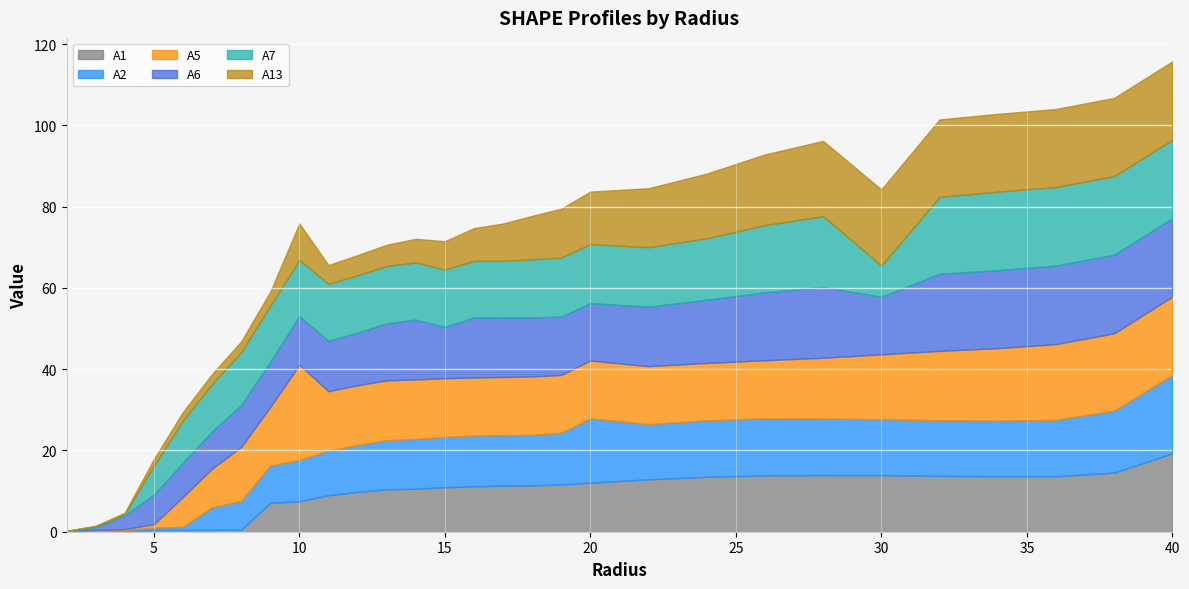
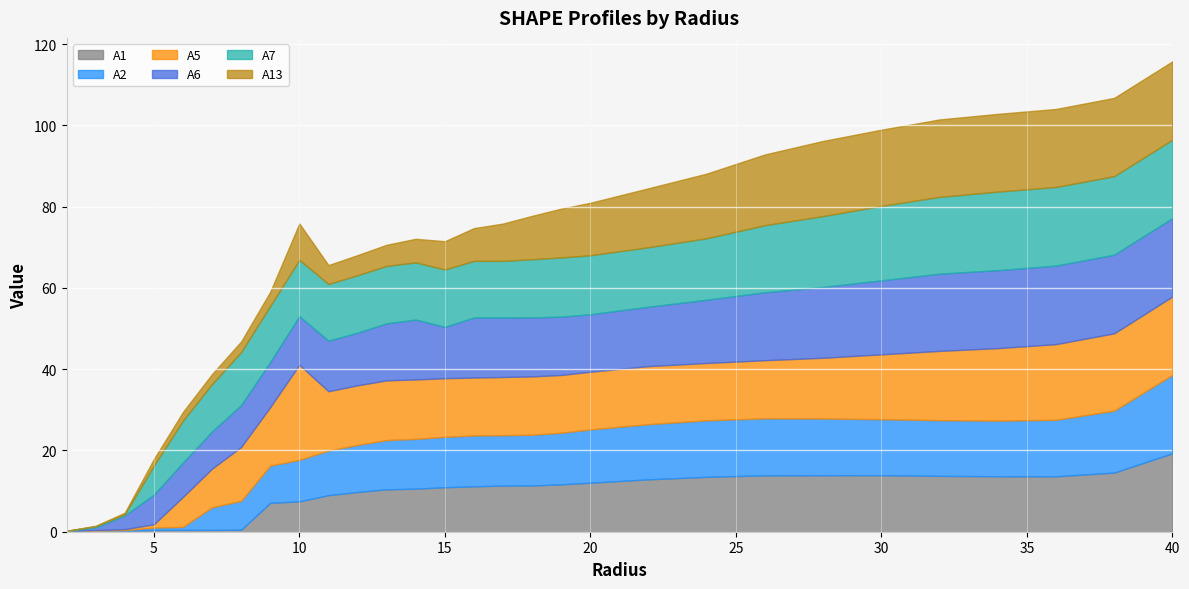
A2, 20: 16 -> 13
A6, 30: 14 -> 18
A7, 30: 8 -> 18
